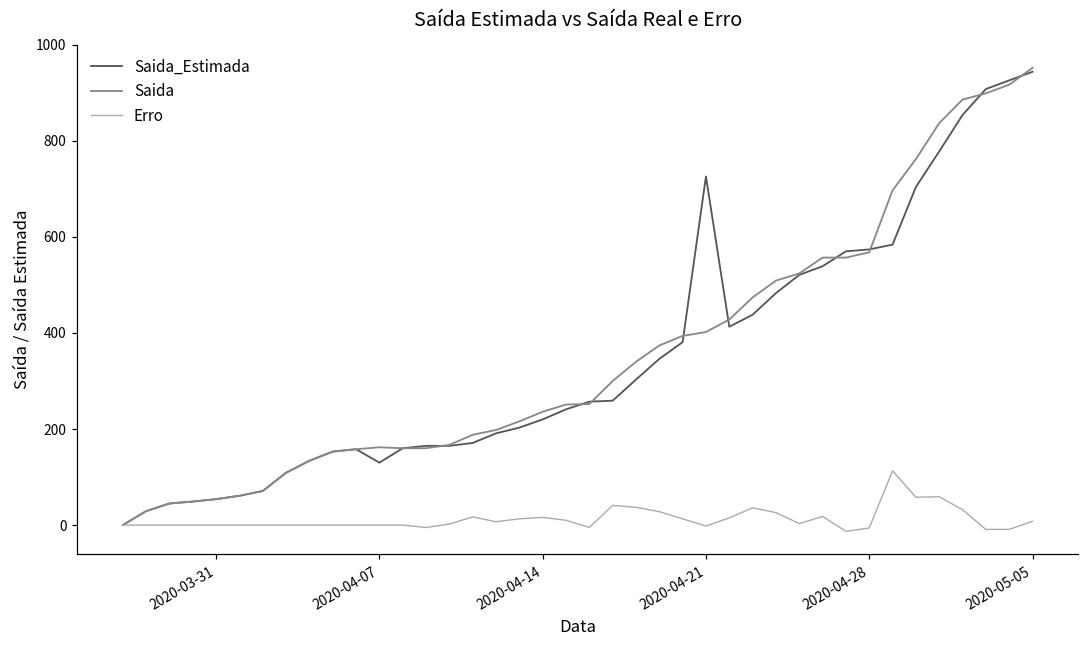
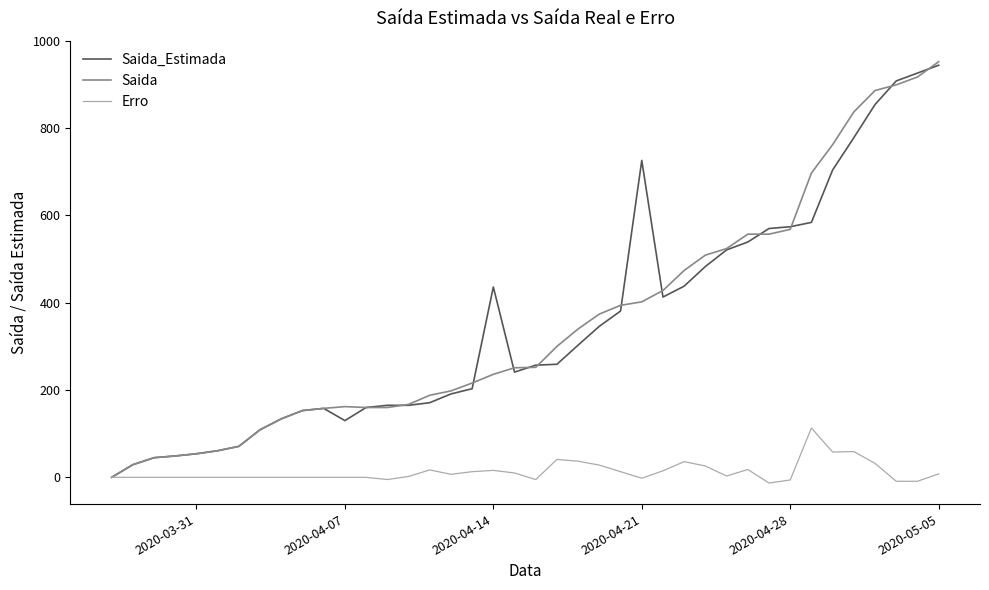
Saida_Estimada, 2020-04-14: 220 -> 440
